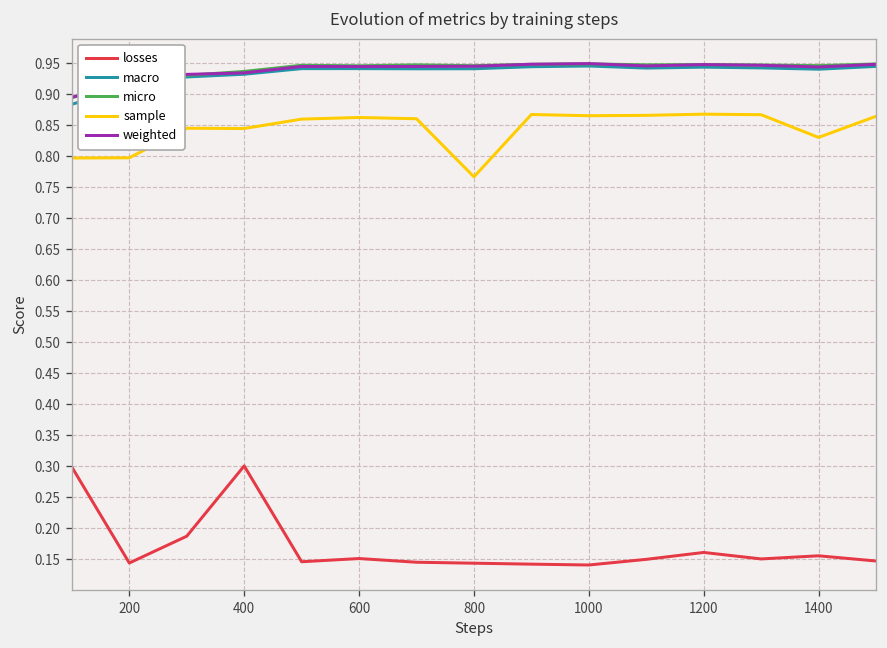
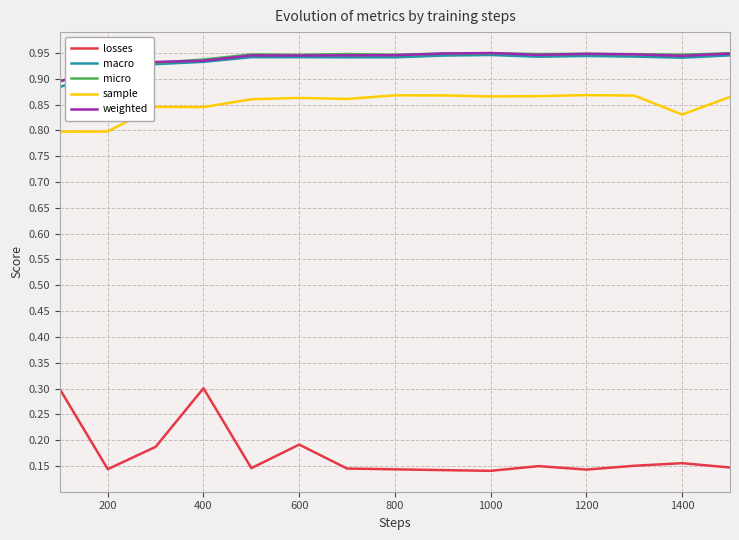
losses, 600: 0.15 -> 0.19
sample, 800: 0.77 -> 0.87
losses, 1200: 0.16 -> 0.14
